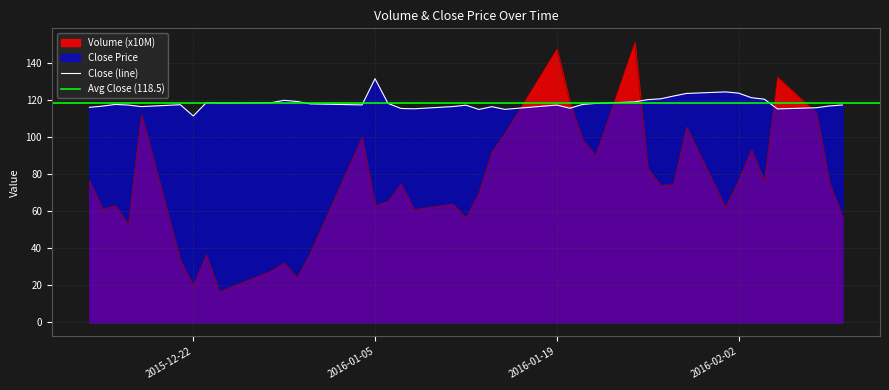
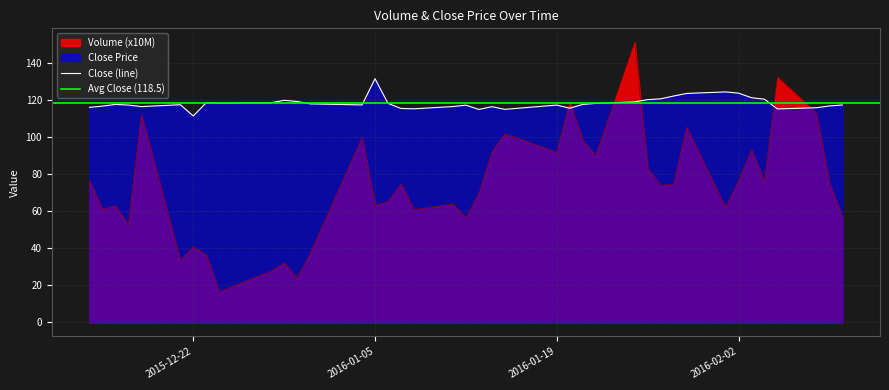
Volume (x10M), 2015-12-22: 20 -> 41
Volume (x10M), 2016-01-19: 148 -> 92
